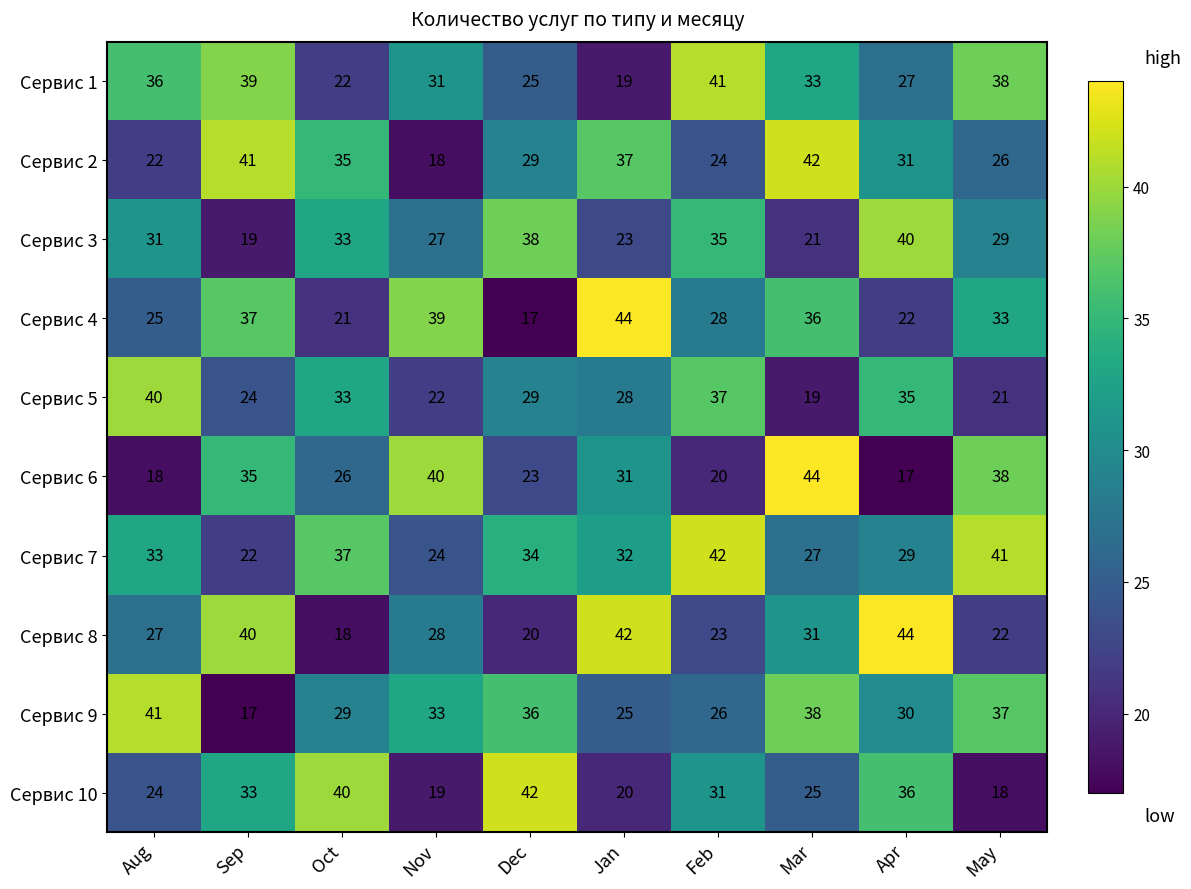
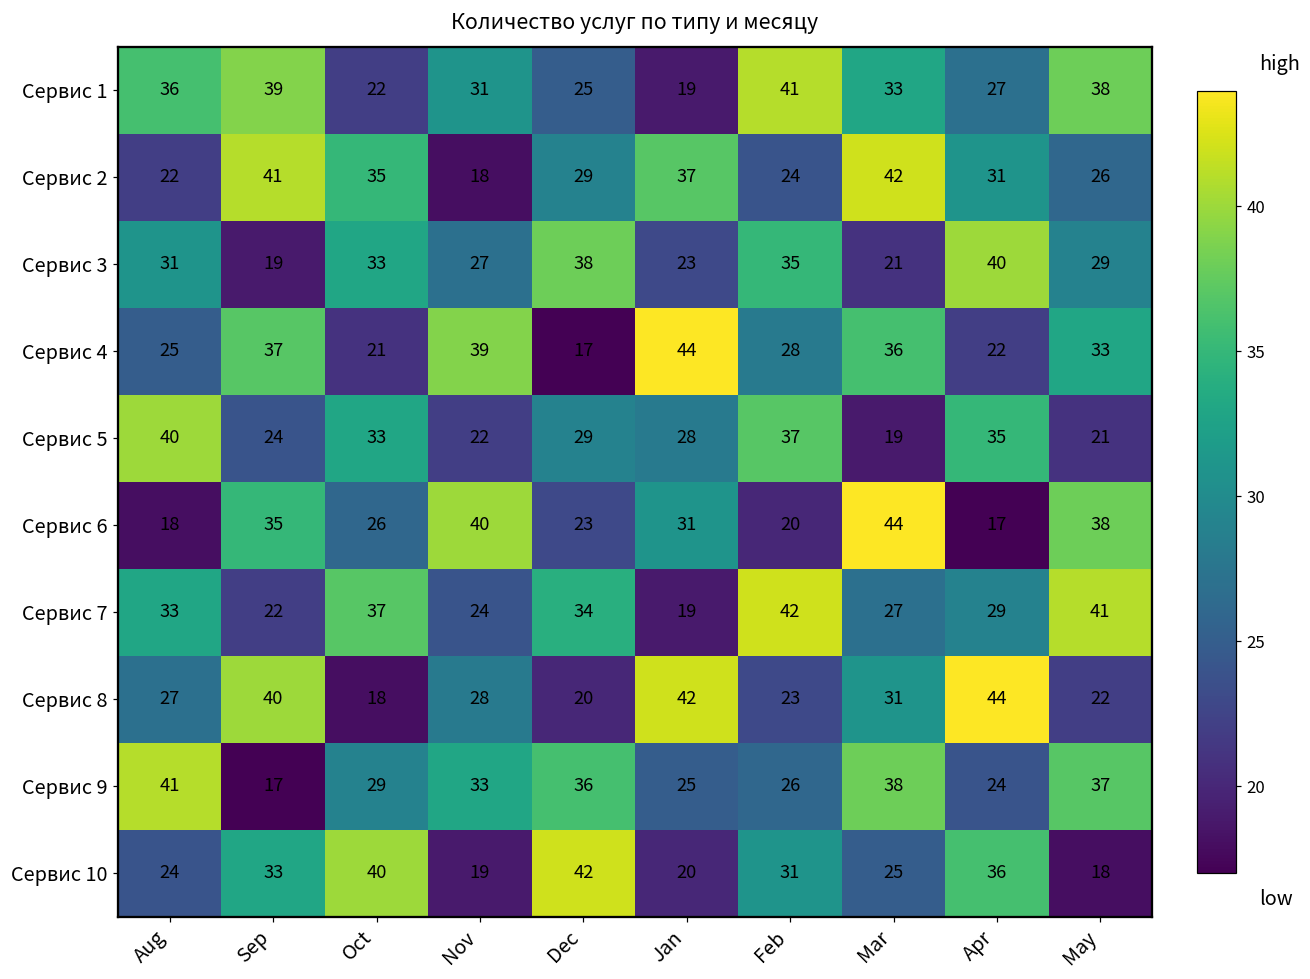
Сервис 7, Jan: 32 -> 19
Сервис 9, Apr: 30 -> 24
